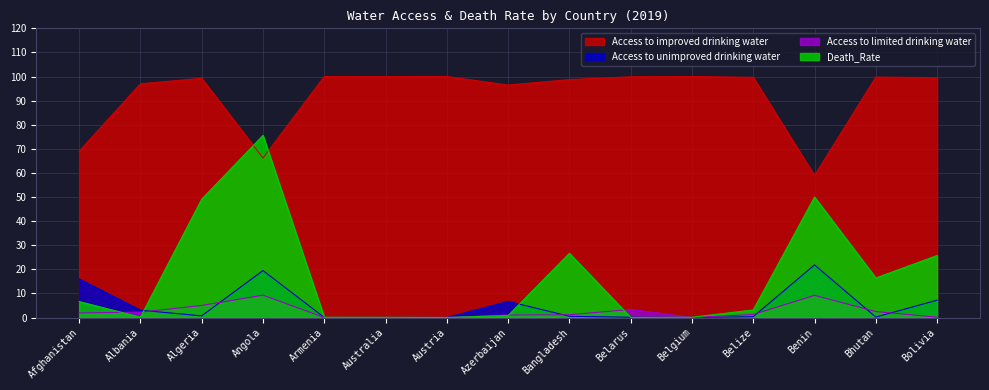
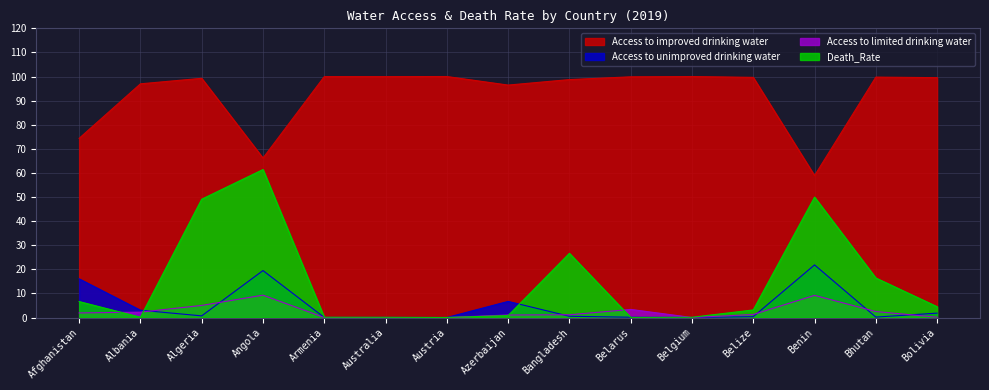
Access to improved drinking water, Afghanistan: 69 -> 74
Death_Rate, Angola: 76 -> 61
Access to unimproved drinking water, Bolivia: 7 -> 2
Death_Rate, Bolivia: 26 -> 4
